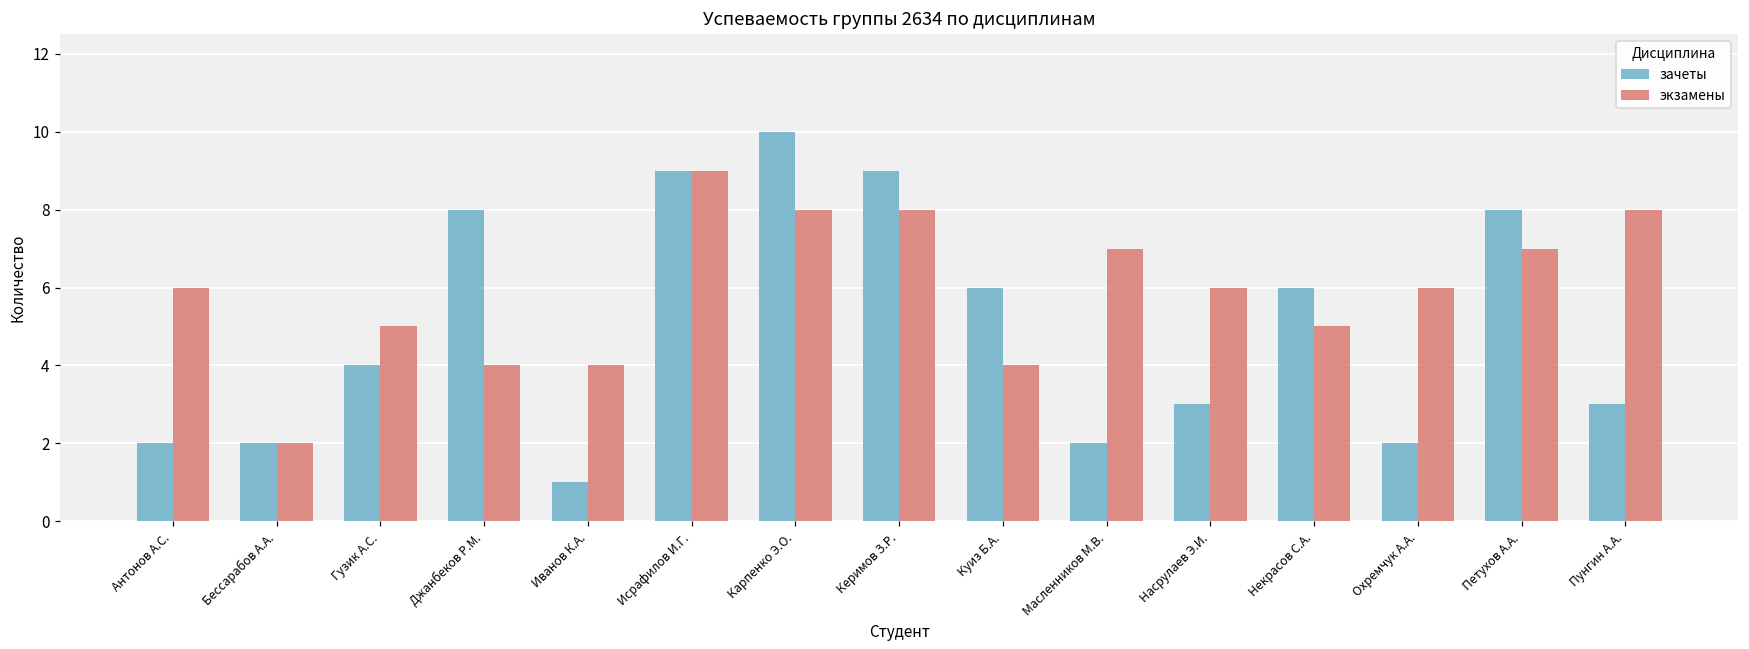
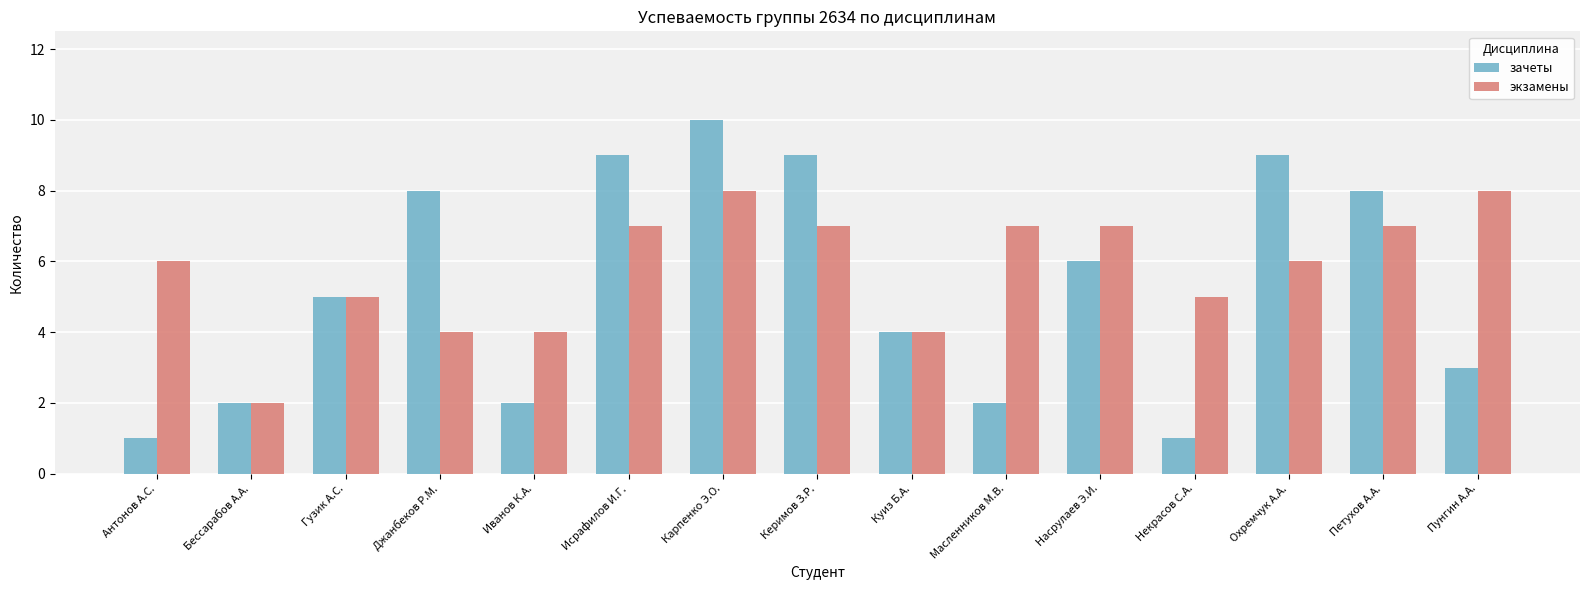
зачеты, Антонов А.С.: 2 -> 1
зачеты, Гузик А.С.: 4 -> 5
зачеты, Иванов К.А.: 1 -> 2
экзамены, Исрафилов И.Г.: 9 -> 7
экзамены, Керимов З.Р.: 8 -> 7
зачеты, Куиз Б.А.: 6 -> 4
зачеты, Насрулаев Э.И.: 3 -> 6
экзамены, Насрулаев Э.И.: 6 -> 7
зачеты, Некрасов С.А.: 6 -> 1
зачеты, Охремчук А.А.: 2 -> 9
